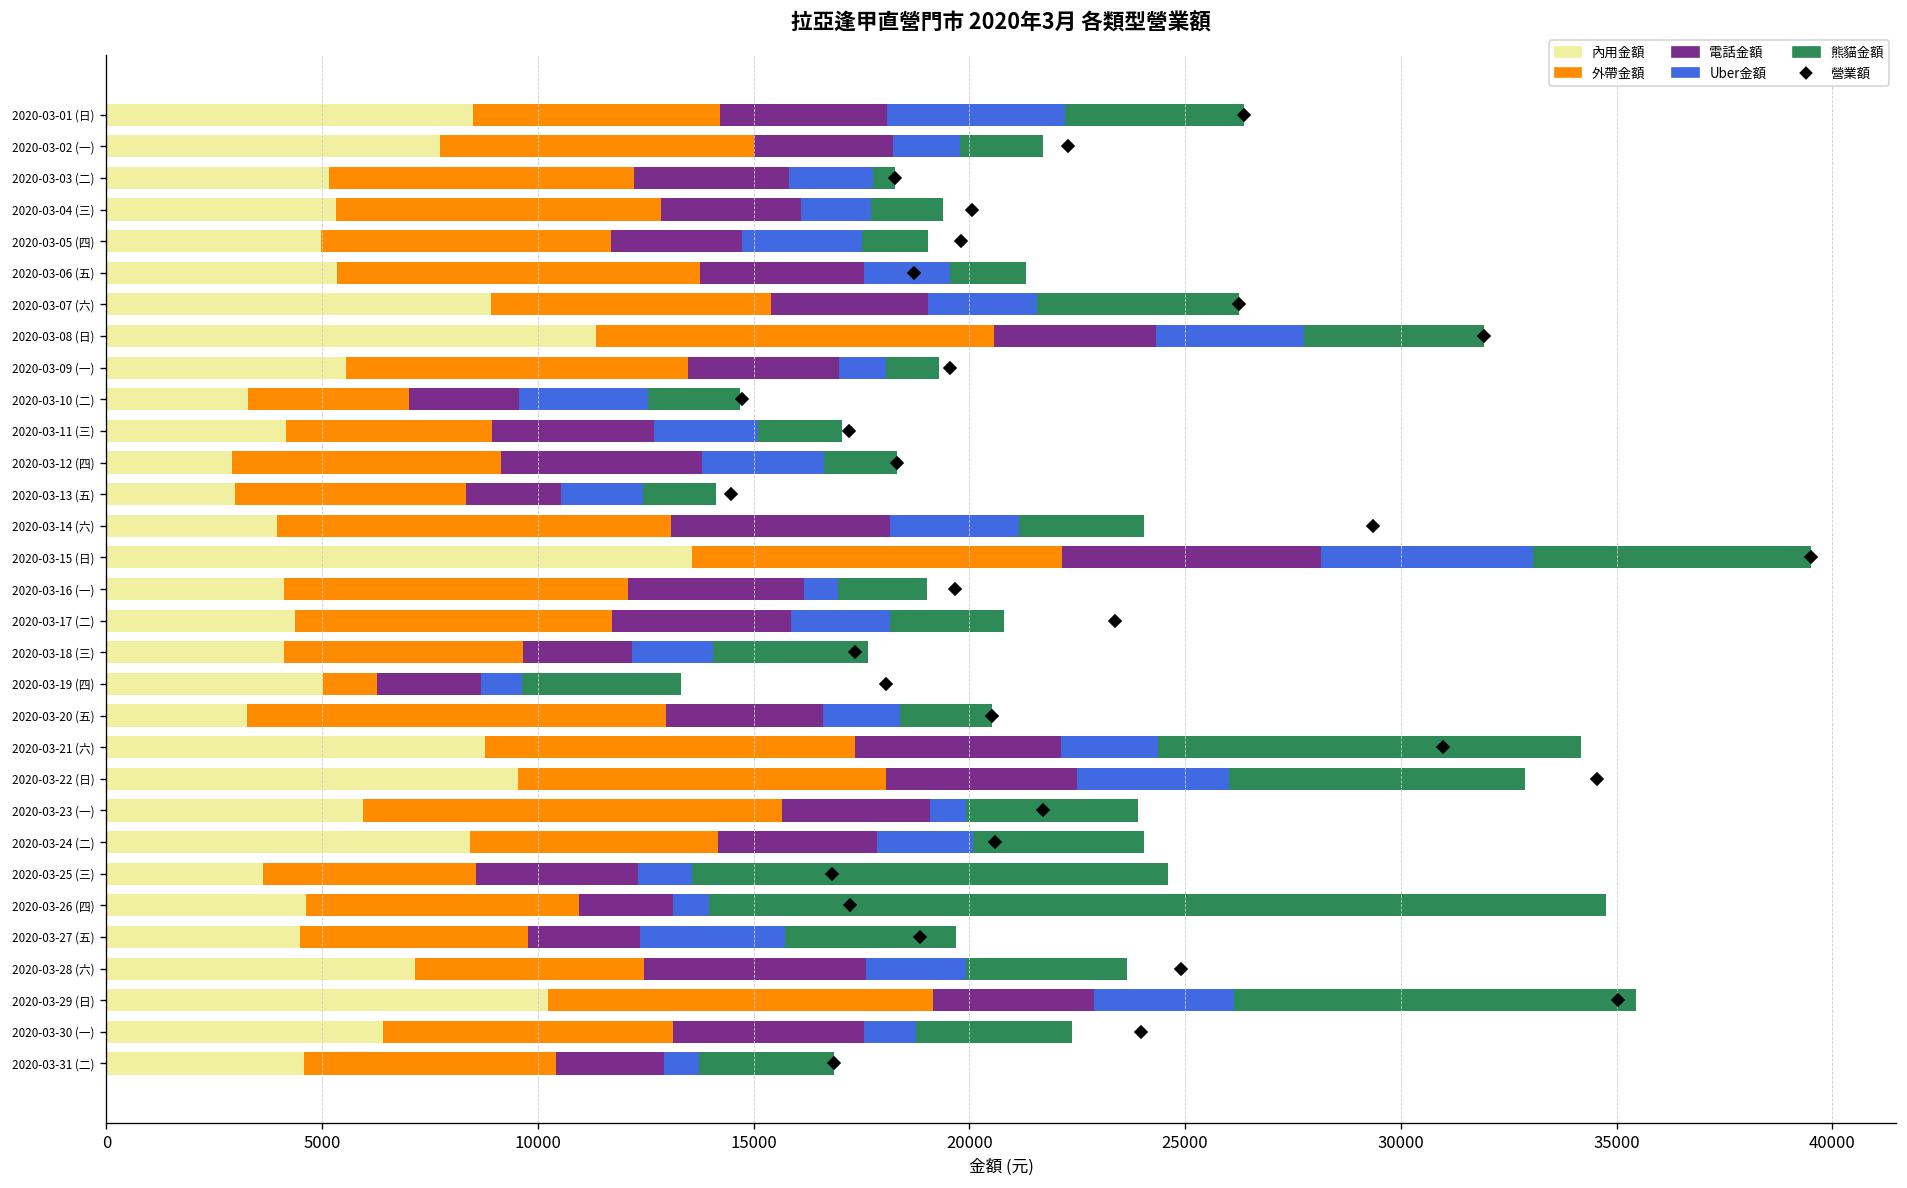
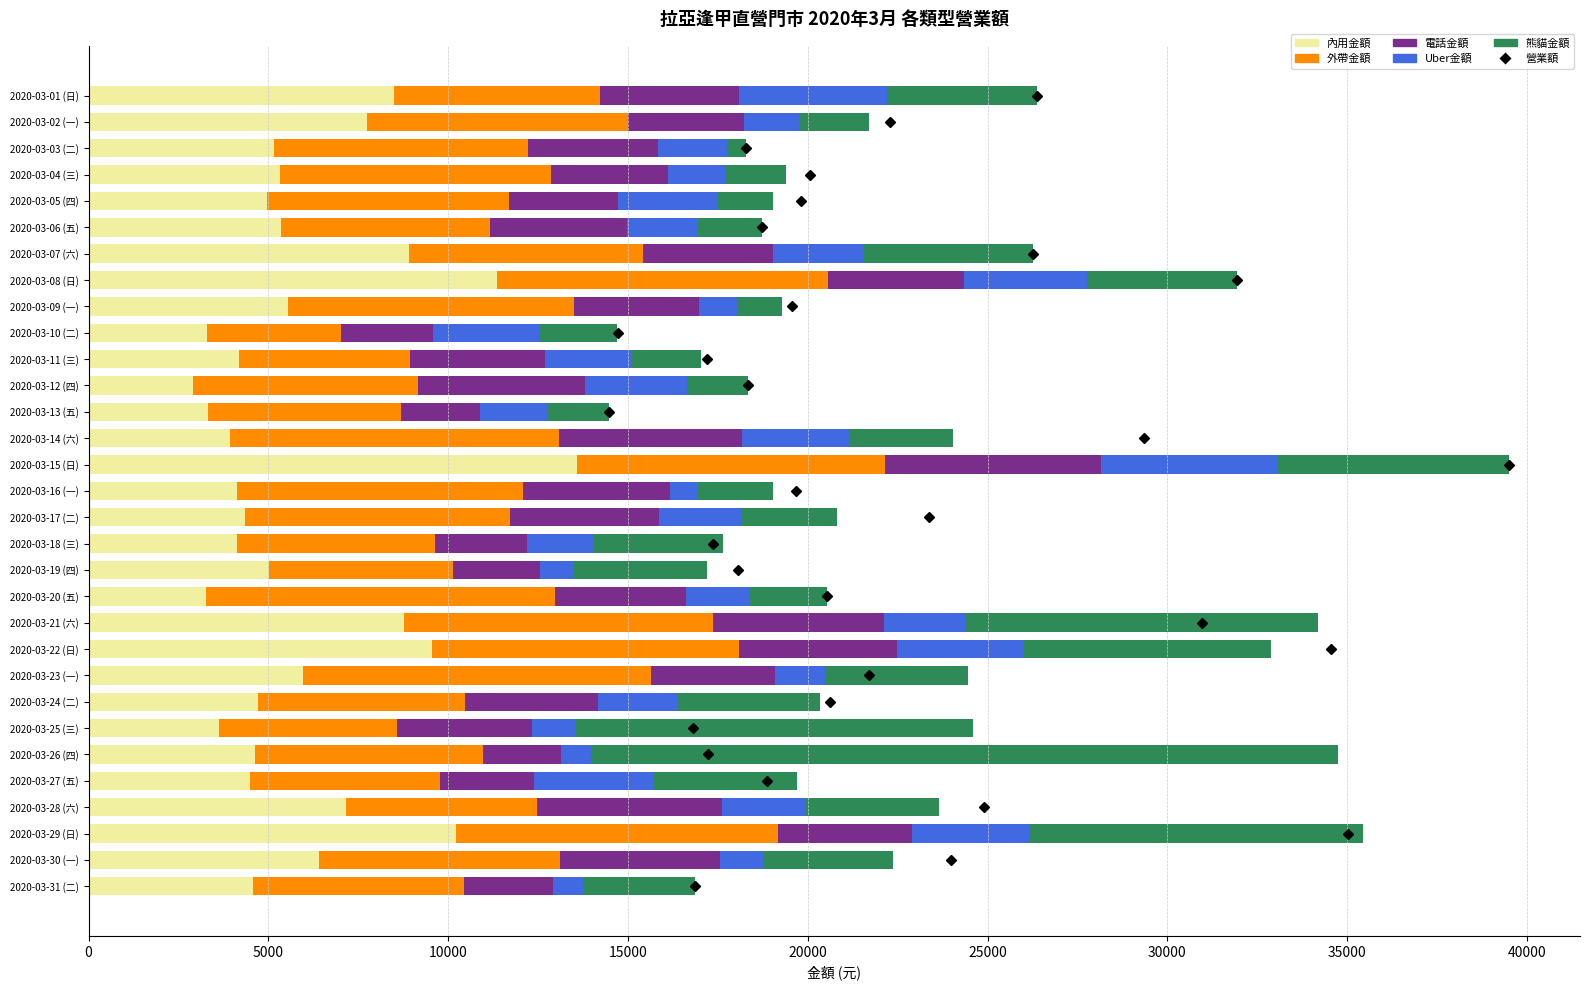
外帶金額, 2020-03-06 (五): 8400 -> 5800
內用金額, 2020-03-13 (五): 3000 -> 3300
外帶金額, 2020-03-19 (四): 1300 -> 5100
Uber金額, 2020-03-23 (一): 800 -> 1400
內用金額, 2020-03-24 (二): 8400 -> 4700
